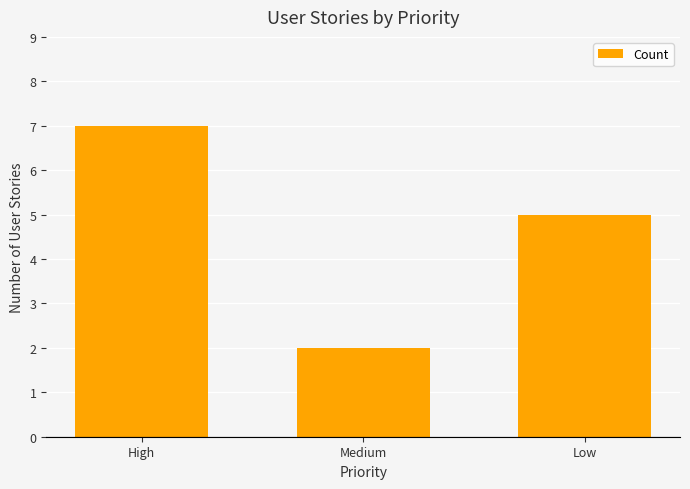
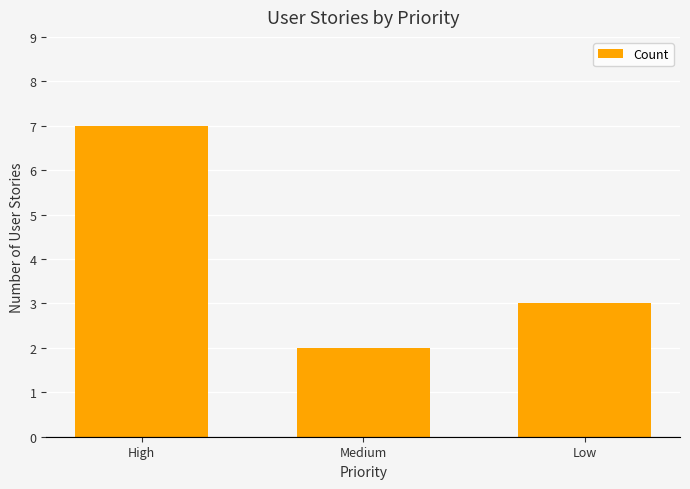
Low: 5 -> 3
